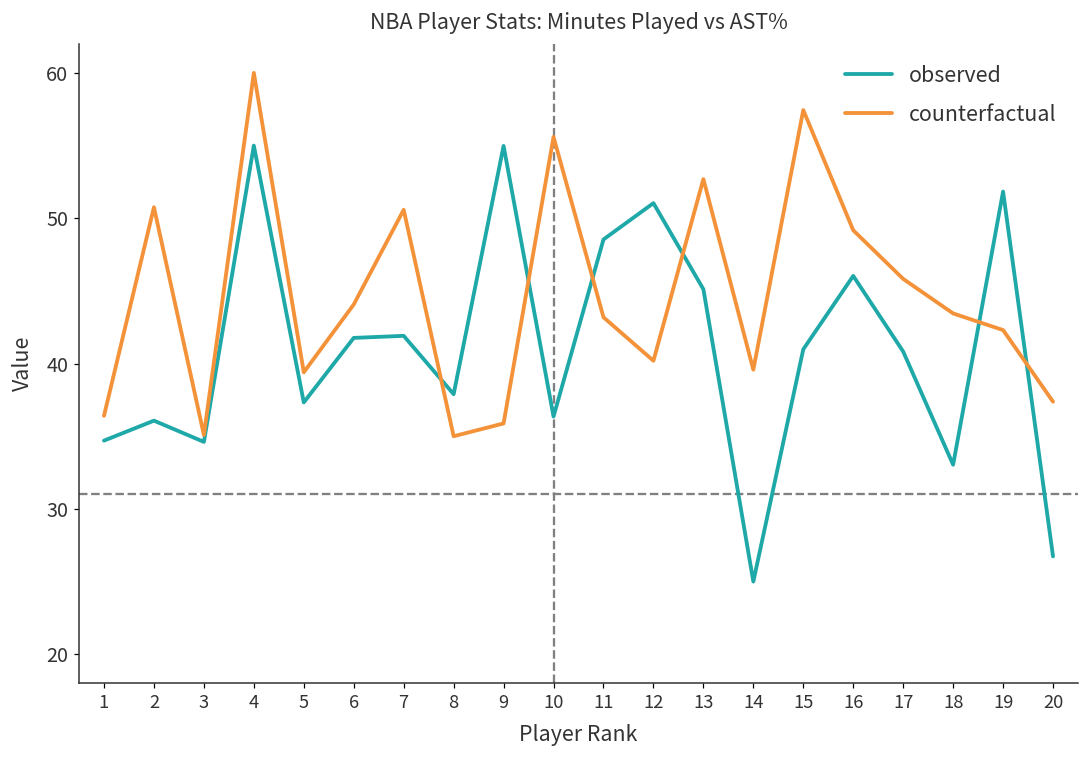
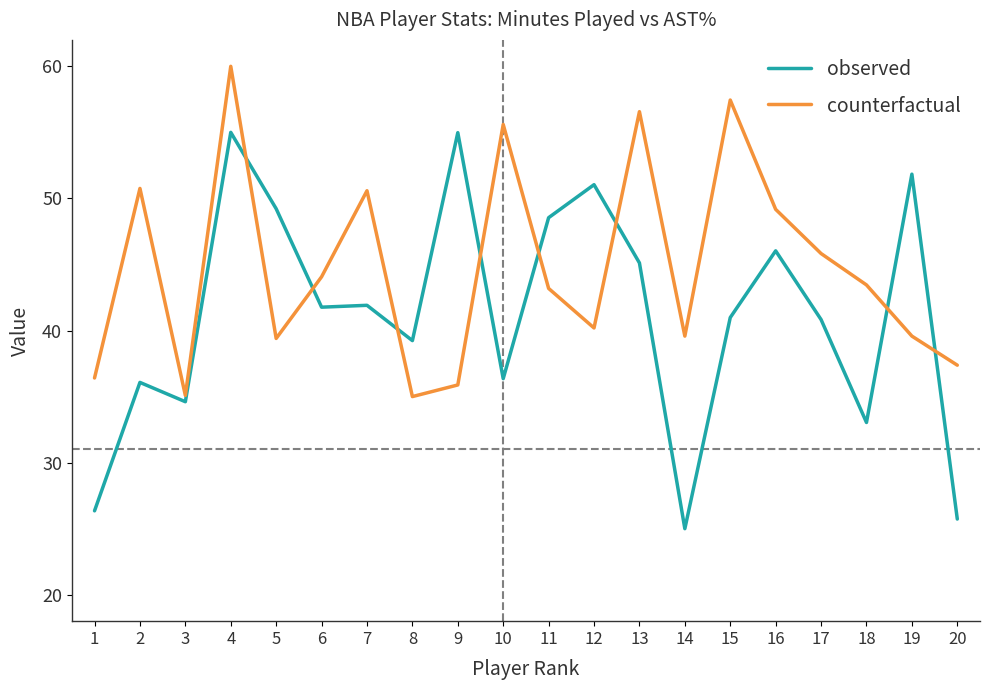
observed, 1: 34.7 -> 26.4
observed, 5: 37.3 -> 49.2
observed, 8: 37.9 -> 39.2
counterfactual, 13: 52.7 -> 56.6
counterfactual, 19: 42.3 -> 39.6
observed, 20: 26.7 -> 25.7
